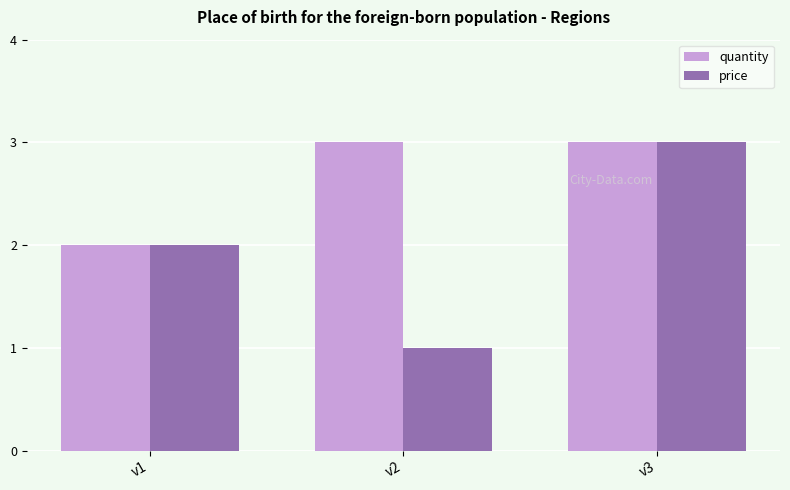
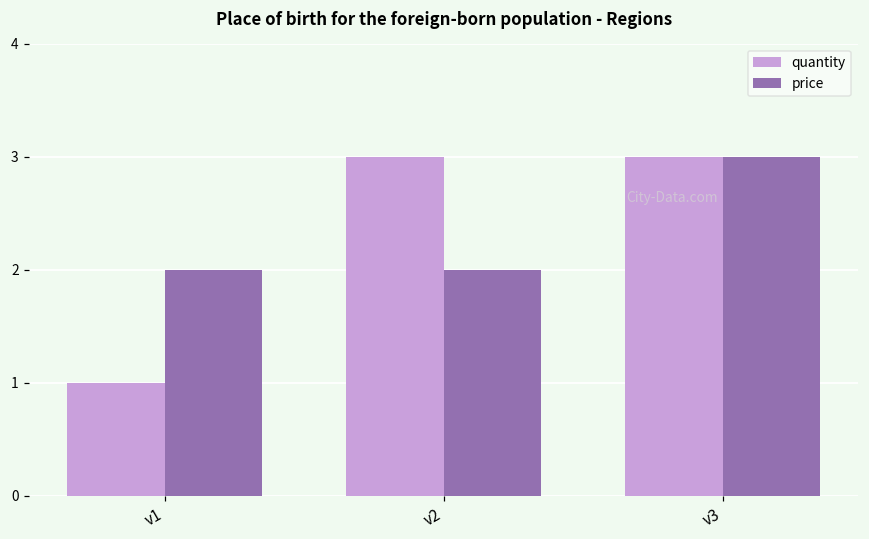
quantity, v1: 2 -> 1
price, v2: 1 -> 2
